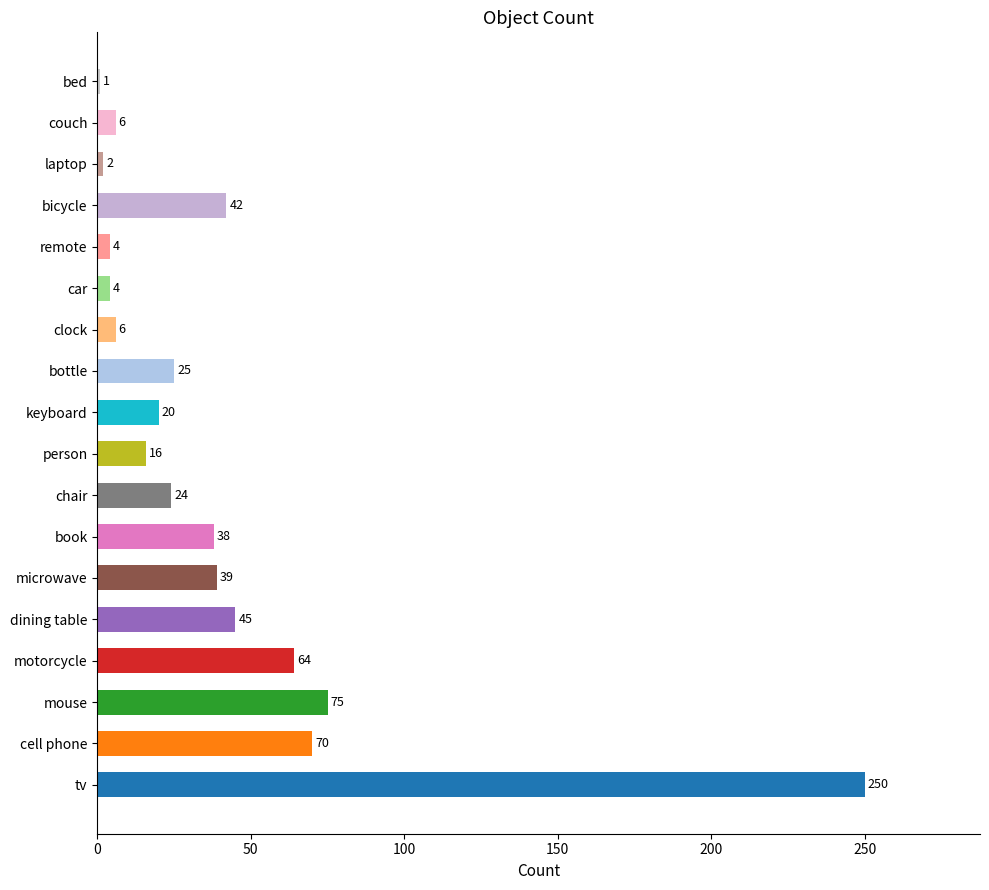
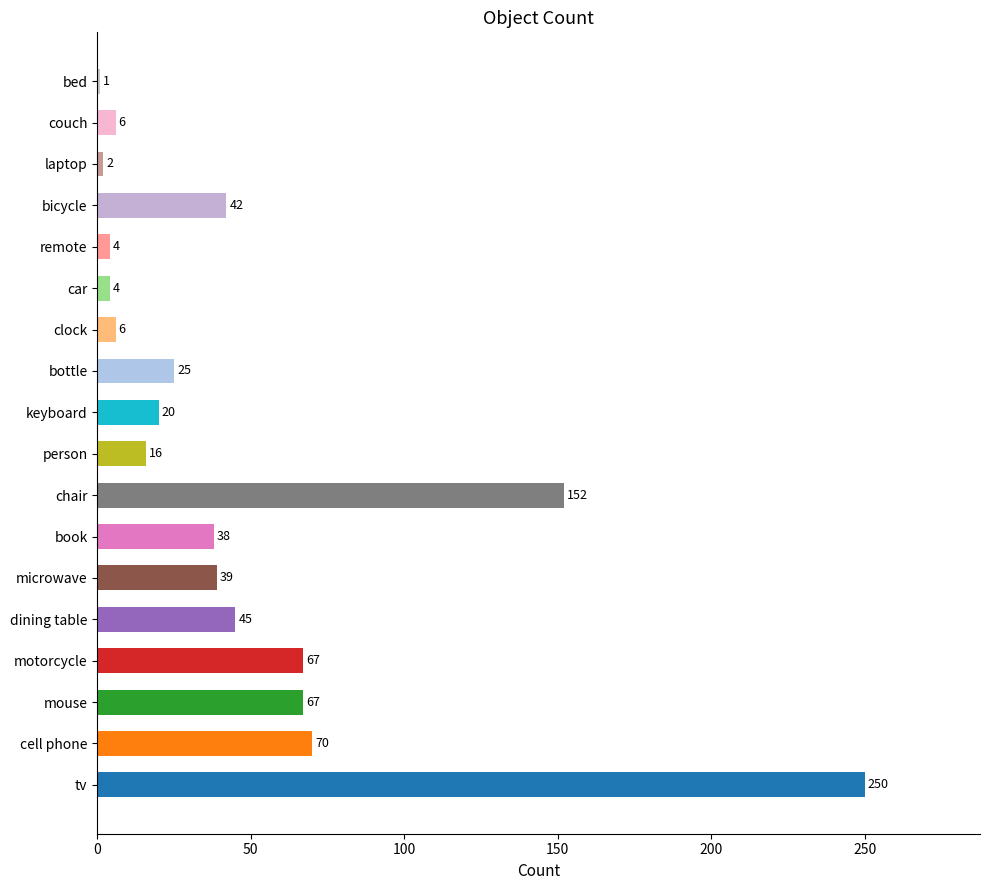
chair: 24 -> 152
motorcycle: 64 -> 67
mouse: 75 -> 67
